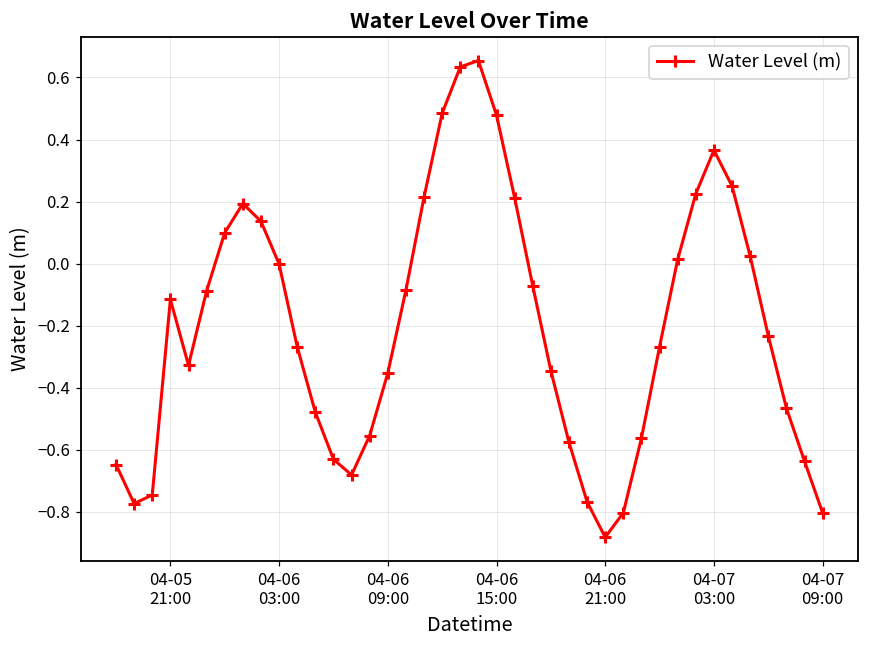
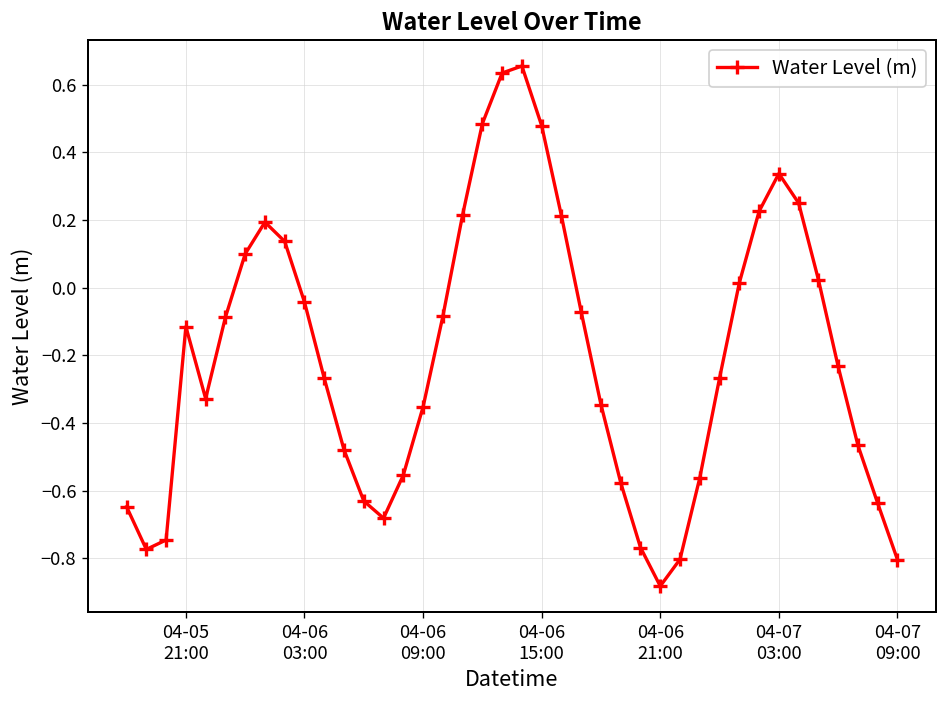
04-06 03:00: 0.00 -> -0.04
04-07 03:00: 0.37 -> 0.34
